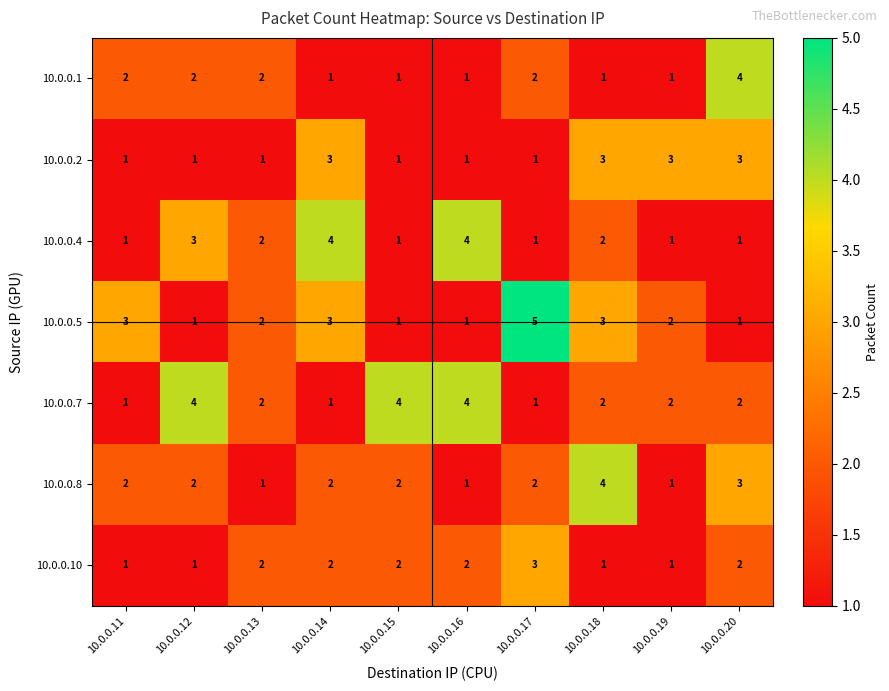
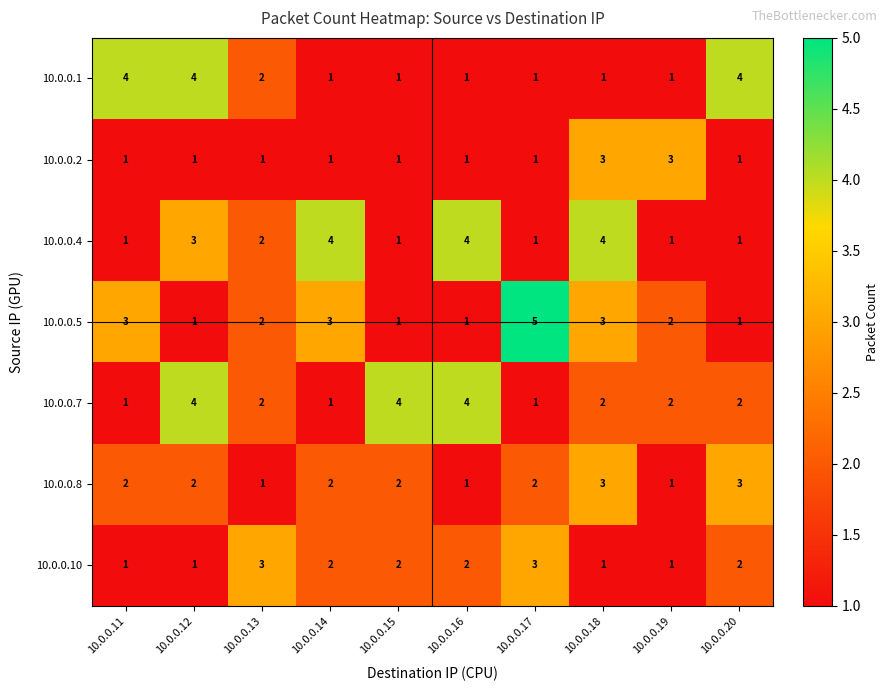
10.0.0.1, 10.0.0.11: 2 -> 4
10.0.0.1, 10.0.0.12: 2 -> 4
10.0.0.1, 10.0.0.17: 2 -> 1
10.0.0.2, 10.0.0.14: 3 -> 1
10.0.0.2, 10.0.0.20: 3 -> 1
10.0.0.4, 10.0.0.18: 2 -> 4
10.0.0.8, 10.0.0.18: 4 -> 3
10.0.0.10, 10.0.0.13: 2 -> 3
